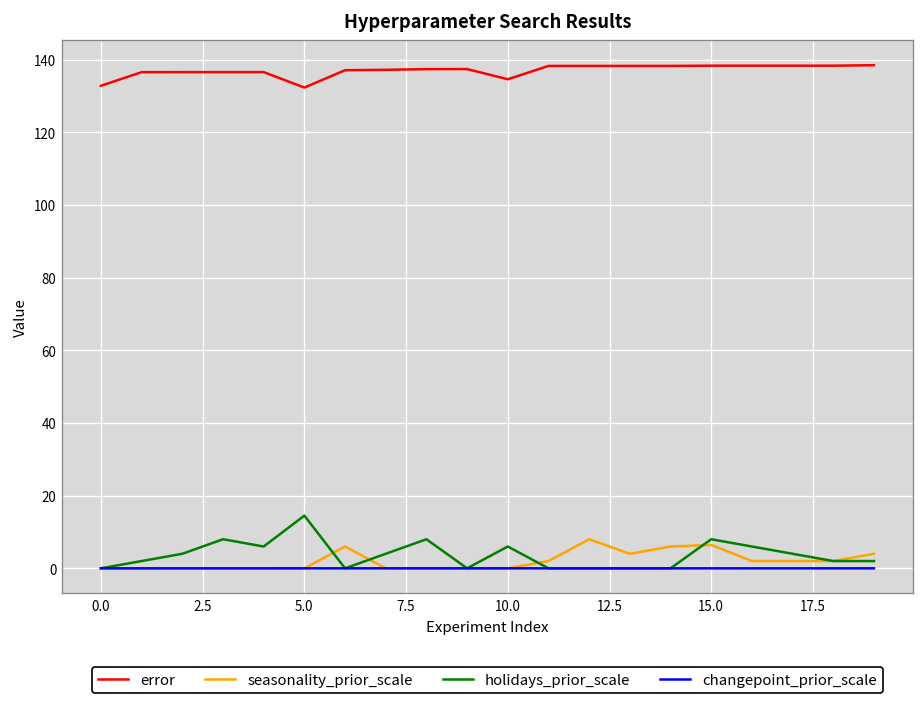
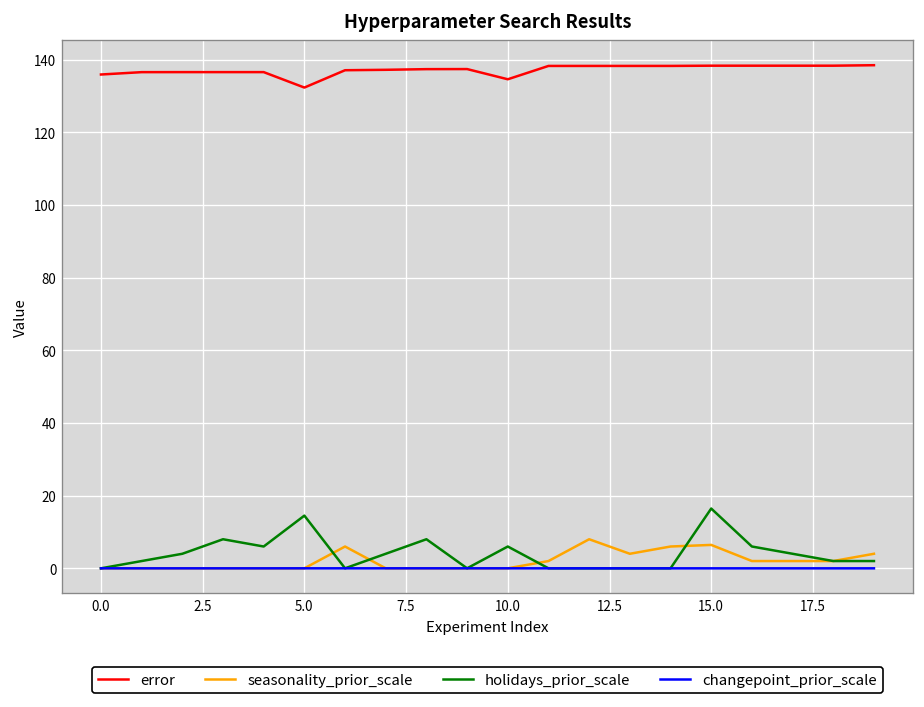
error, 0.0: 133 -> 136
holidays_prior_scale, 15.0: 8 -> 16
